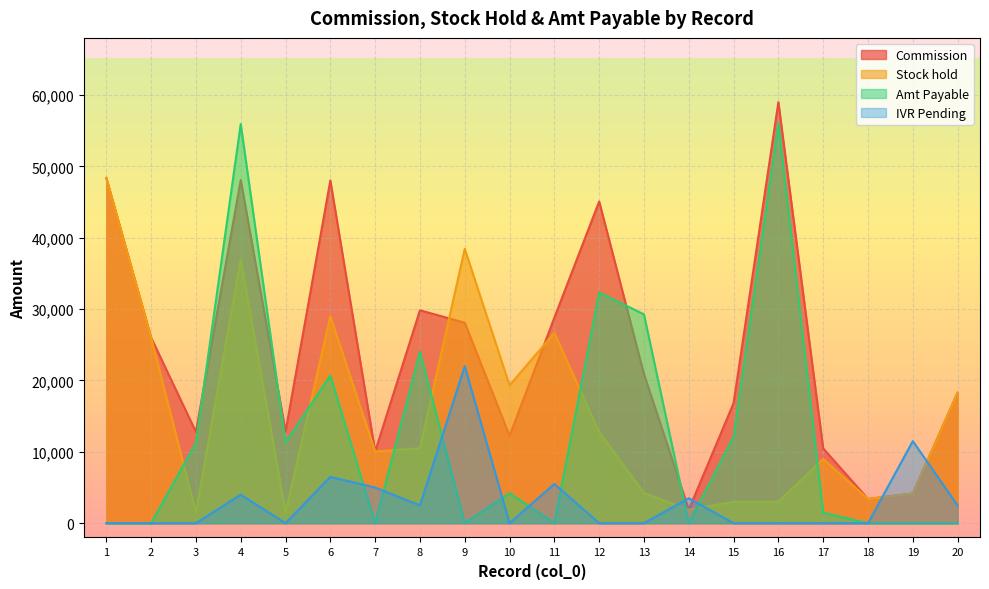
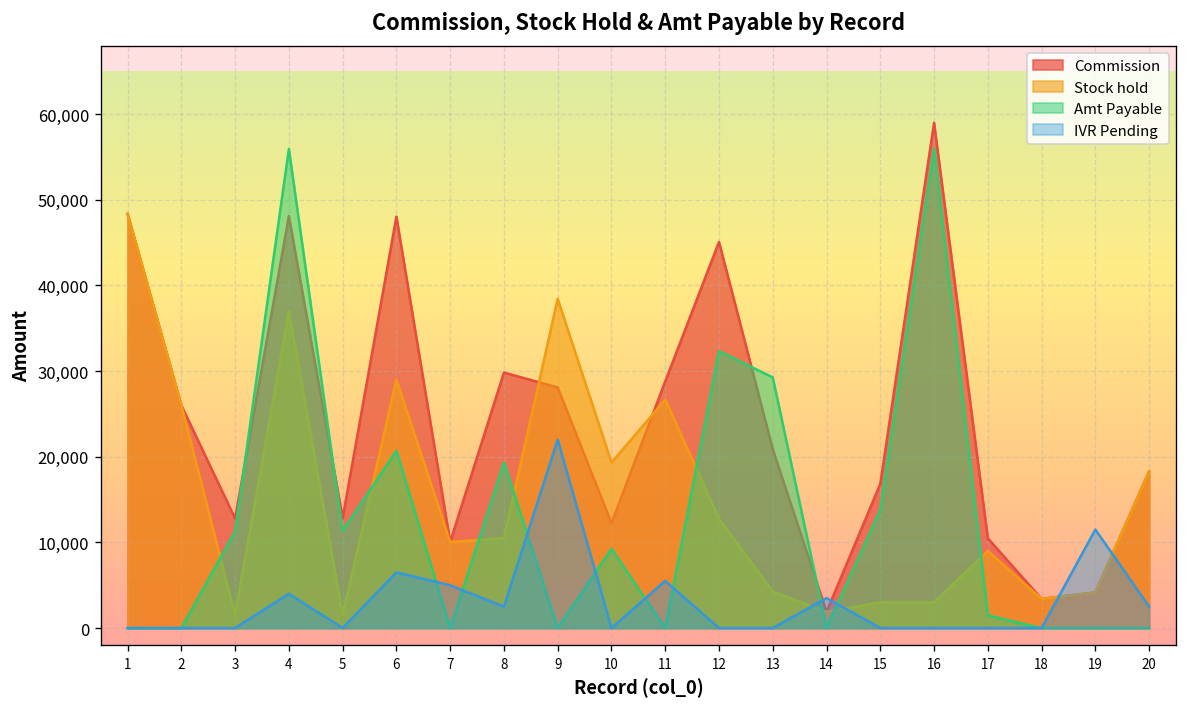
Amt Payable, 8: 24,000 -> 19,000
Amt Payable, 10: 4,000 -> 9,000
Amt Payable, 15: 12,000 -> 14,000
